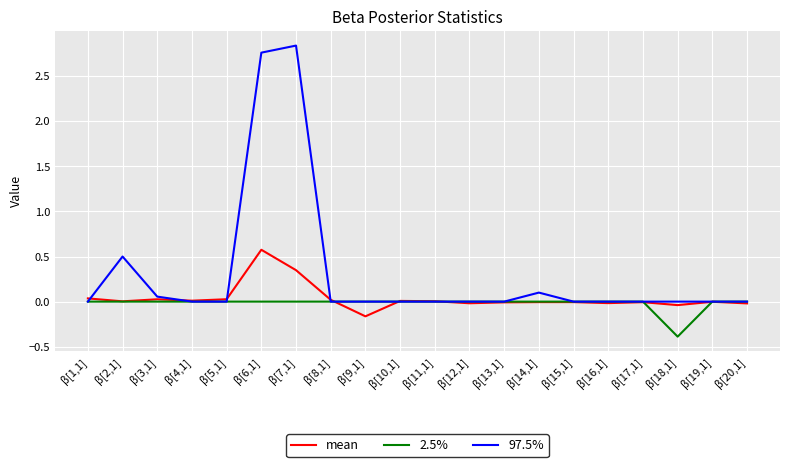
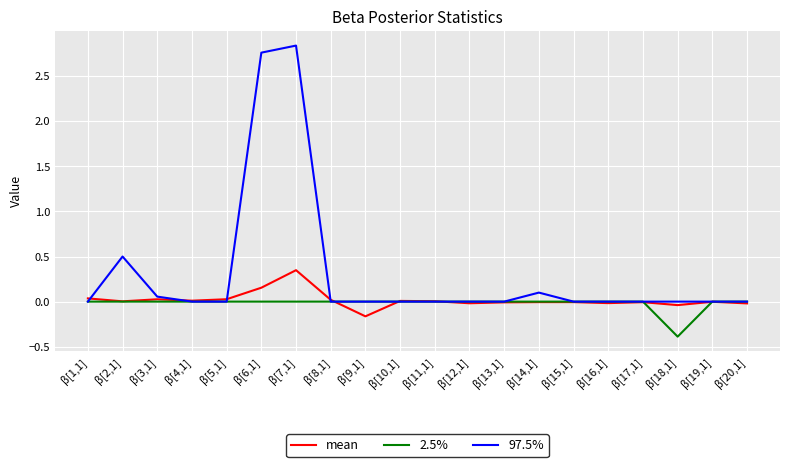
mean, β[6,1]: 0.6 -> 0.2
